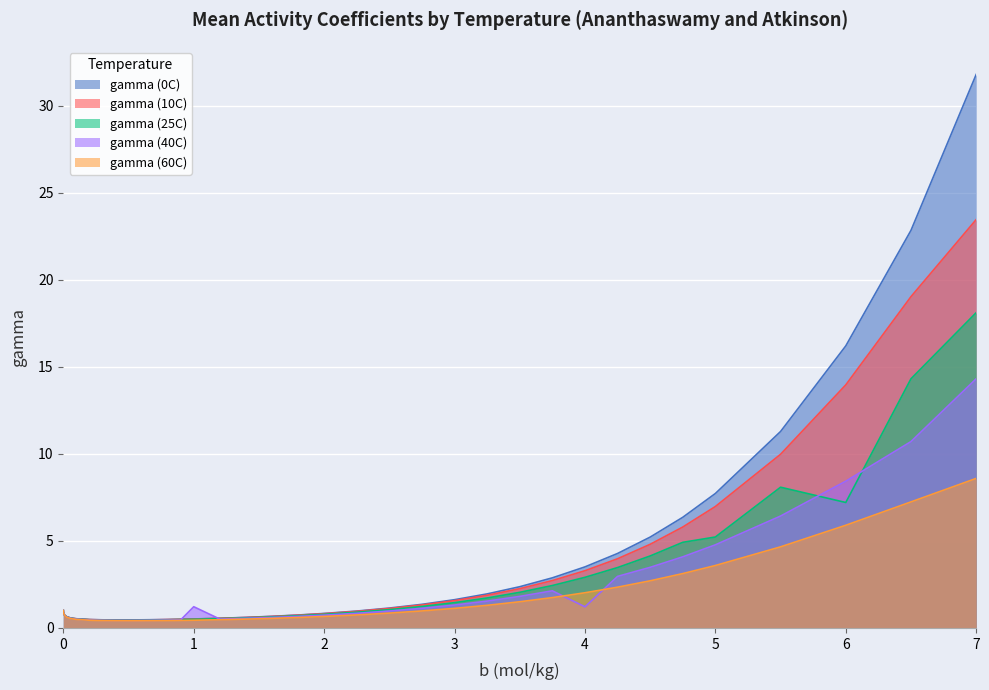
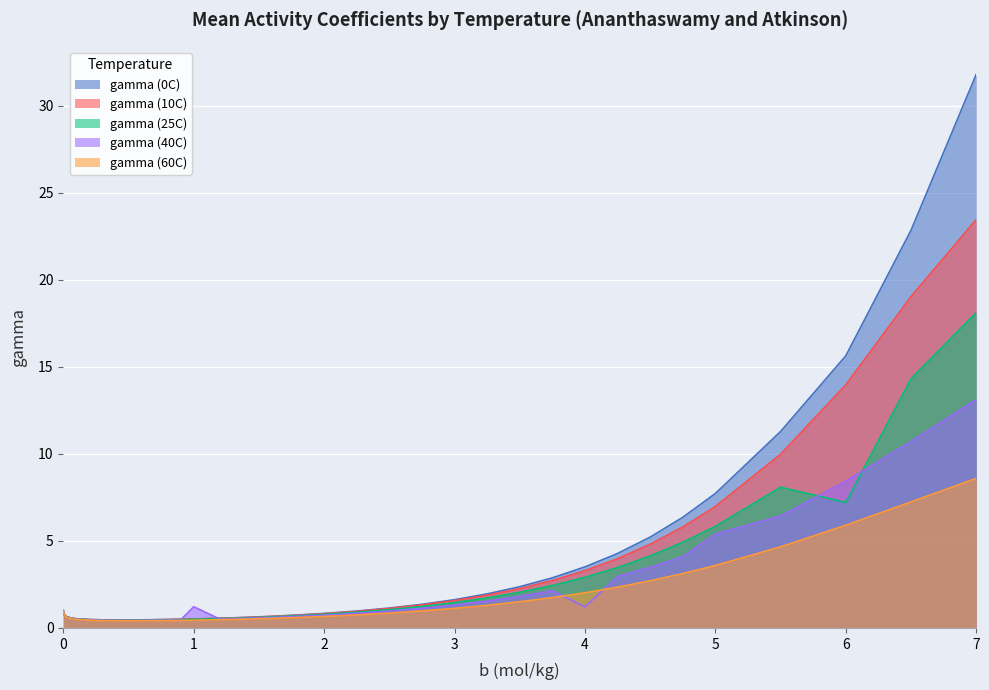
gamma (25C), 5: 5.2 -> 5.8
gamma (40C), 5: 4.8 -> 5.4
gamma (0C), 6: 16.2 -> 15.6
gamma (40C), 7: 14.3 -> 13.1
